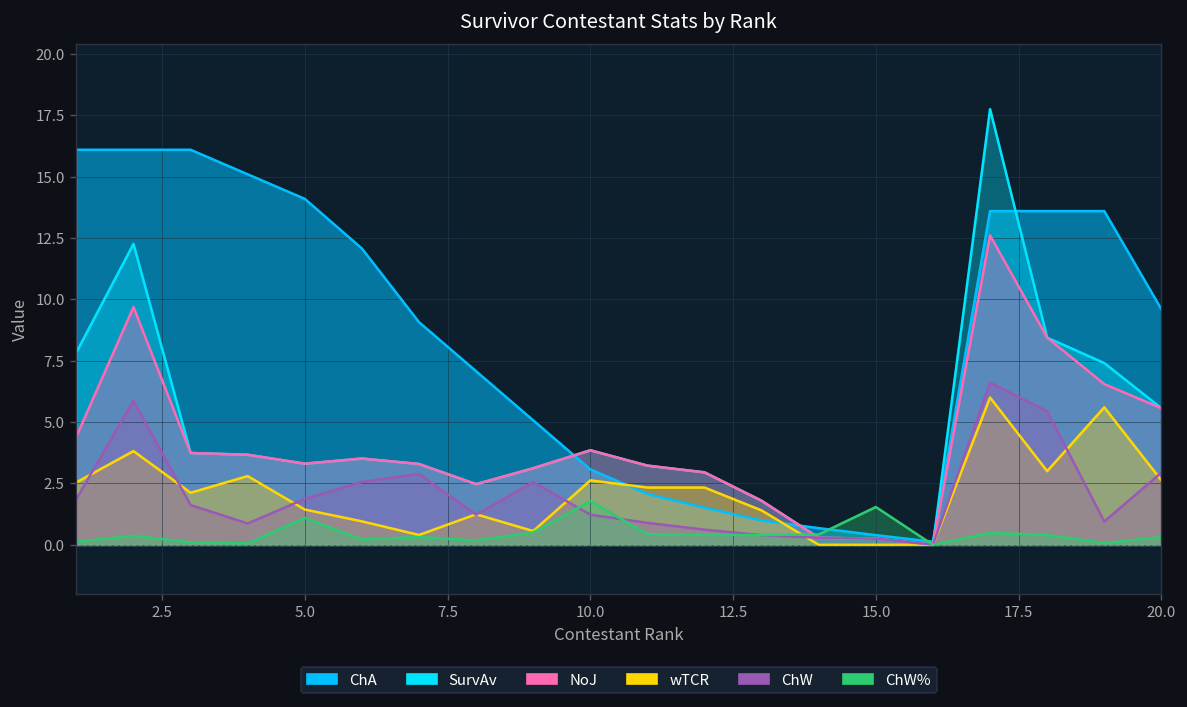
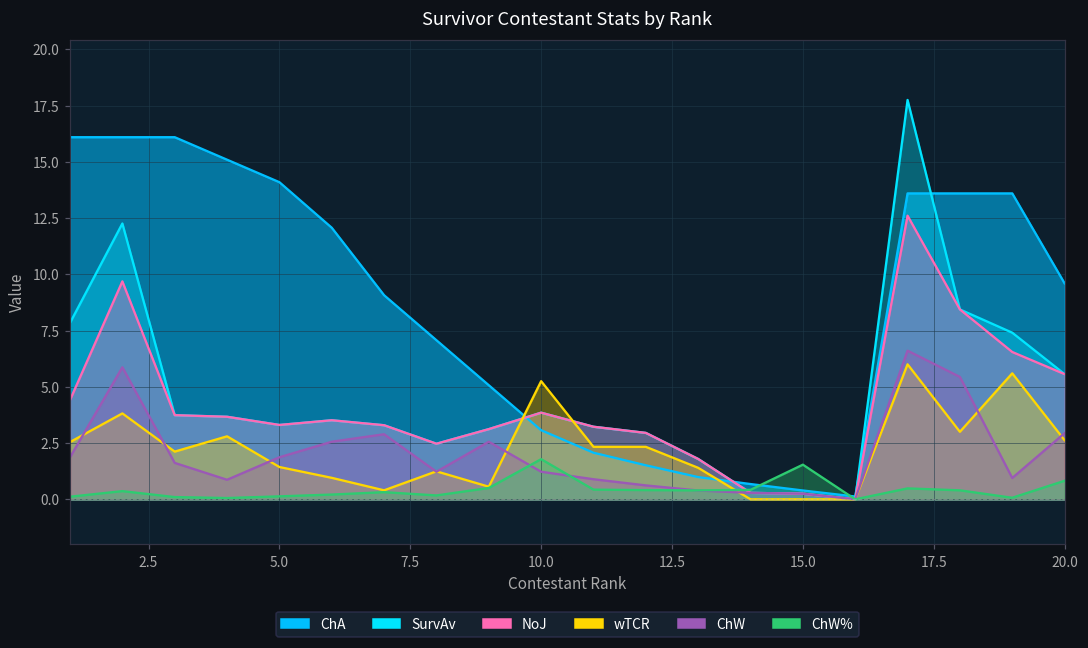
ChW%, 5.0: 1.1 -> 0.1
wTCR, 10.0: 2.6 -> 5.3
ChW%, 20.0: 0.3 -> 0.8
